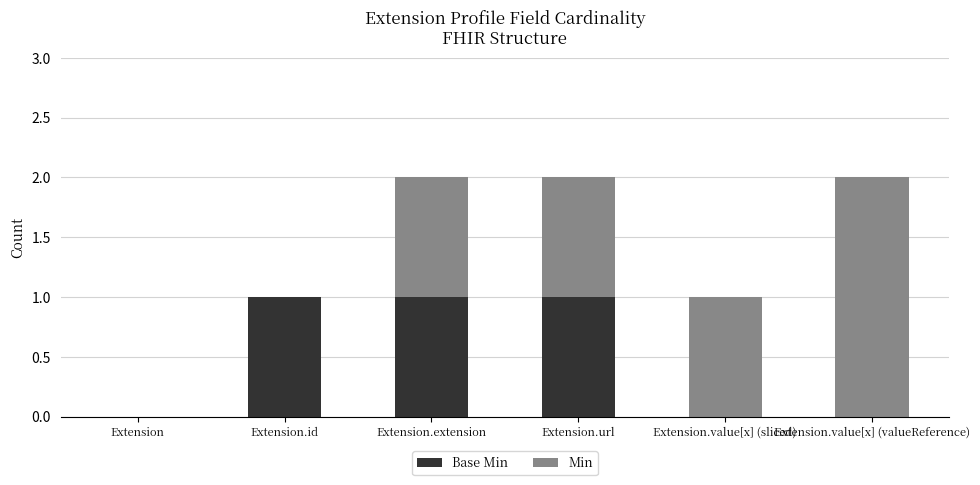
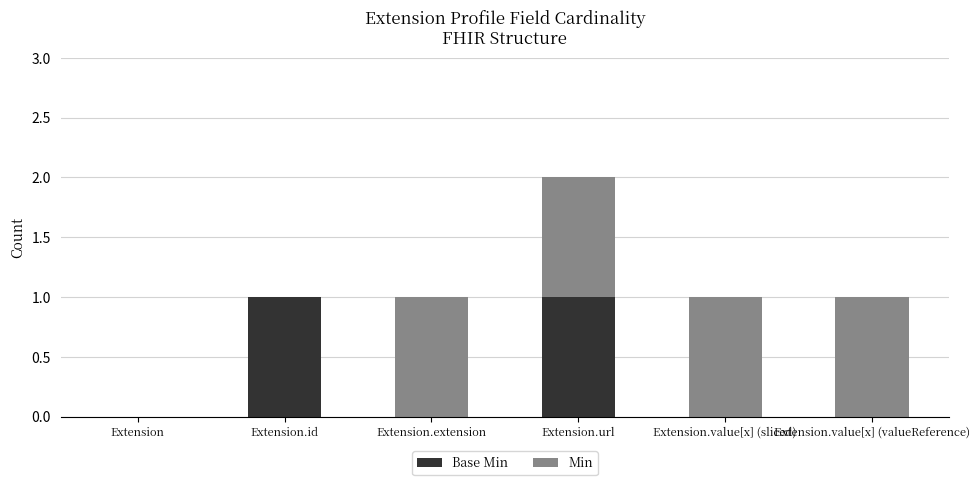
Base Min, Extension.extension: 1 -> 0
Min, Extension.value[x] (valueReference): 2 -> 1
